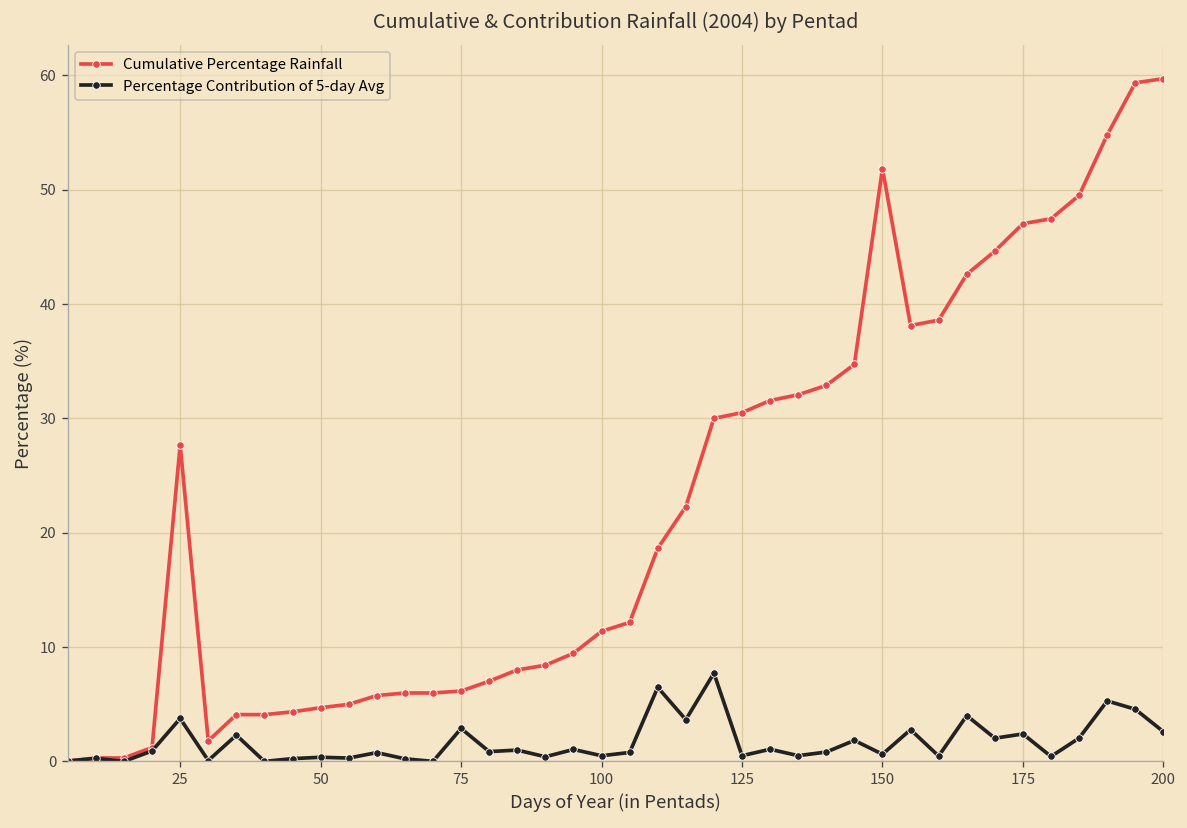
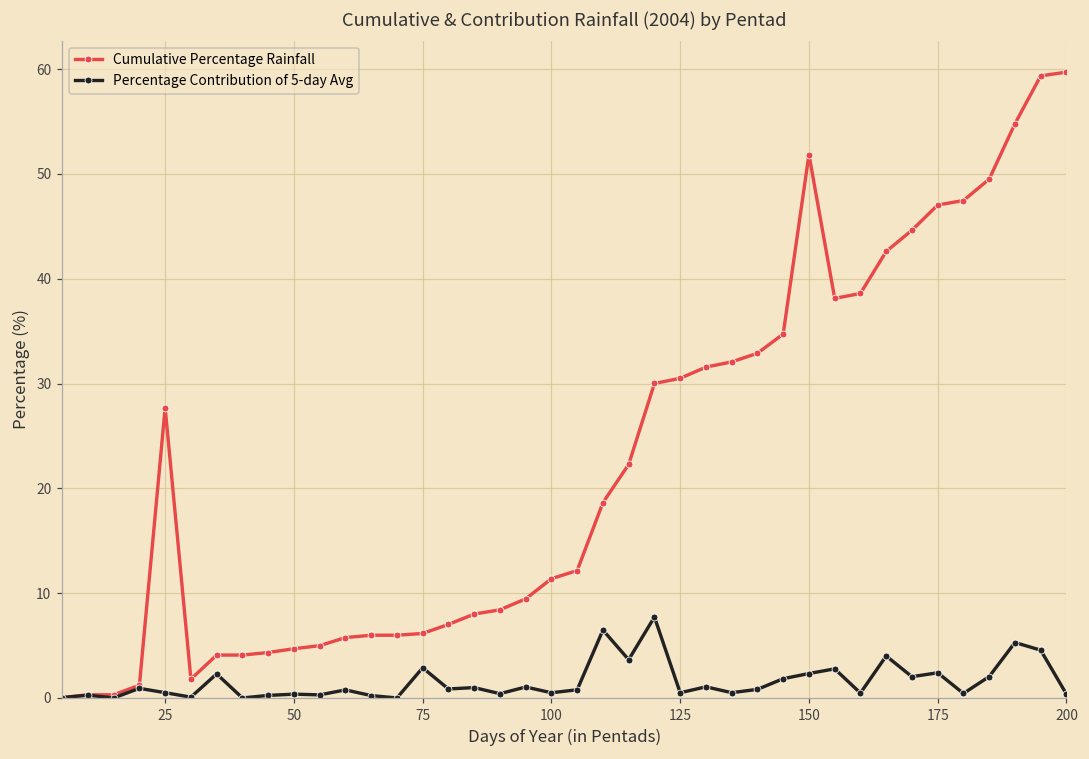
Percentage Contribution of 5-day Avg, 25: 4 -> 1
Percentage Contribution of 5-day Avg, 150: 1 -> 2
Percentage Contribution of 5-day Avg, 200: 3 -> 0
